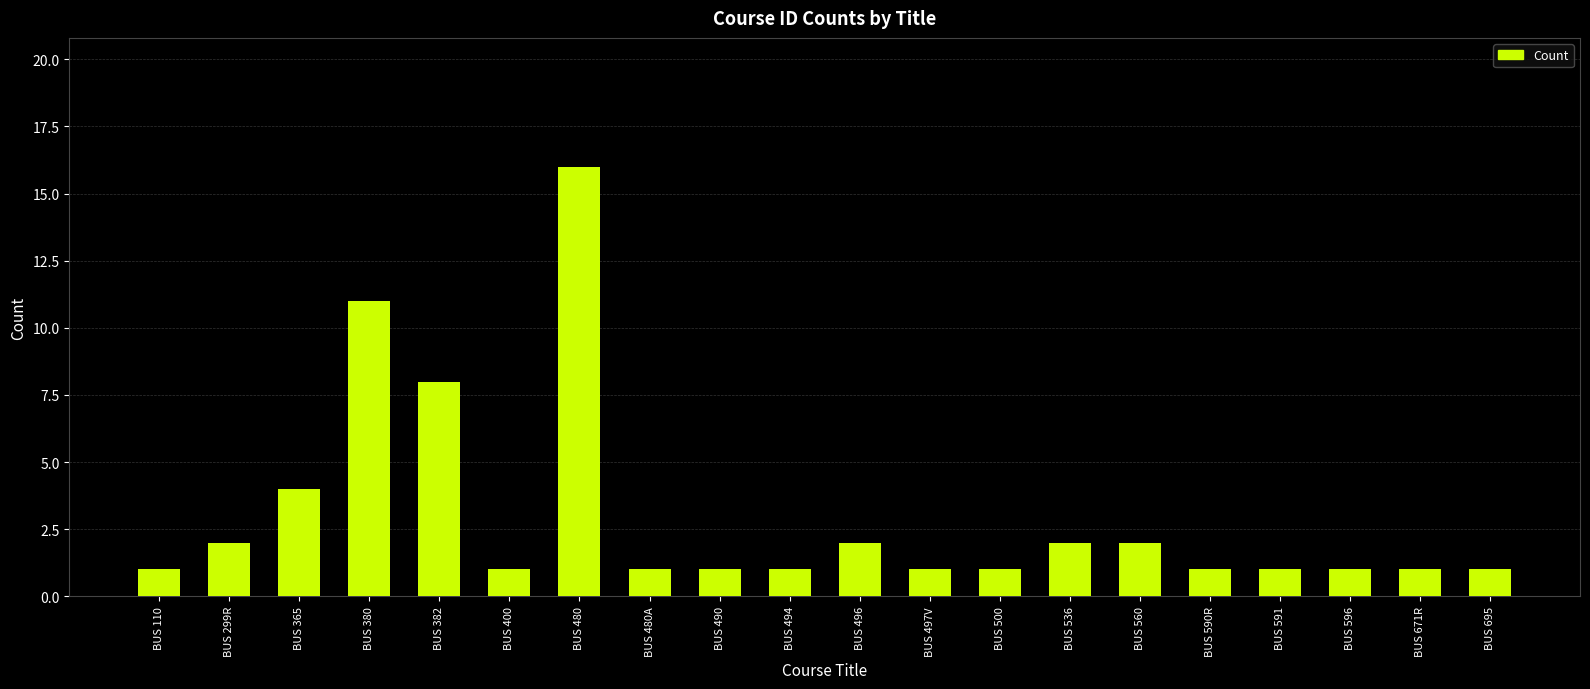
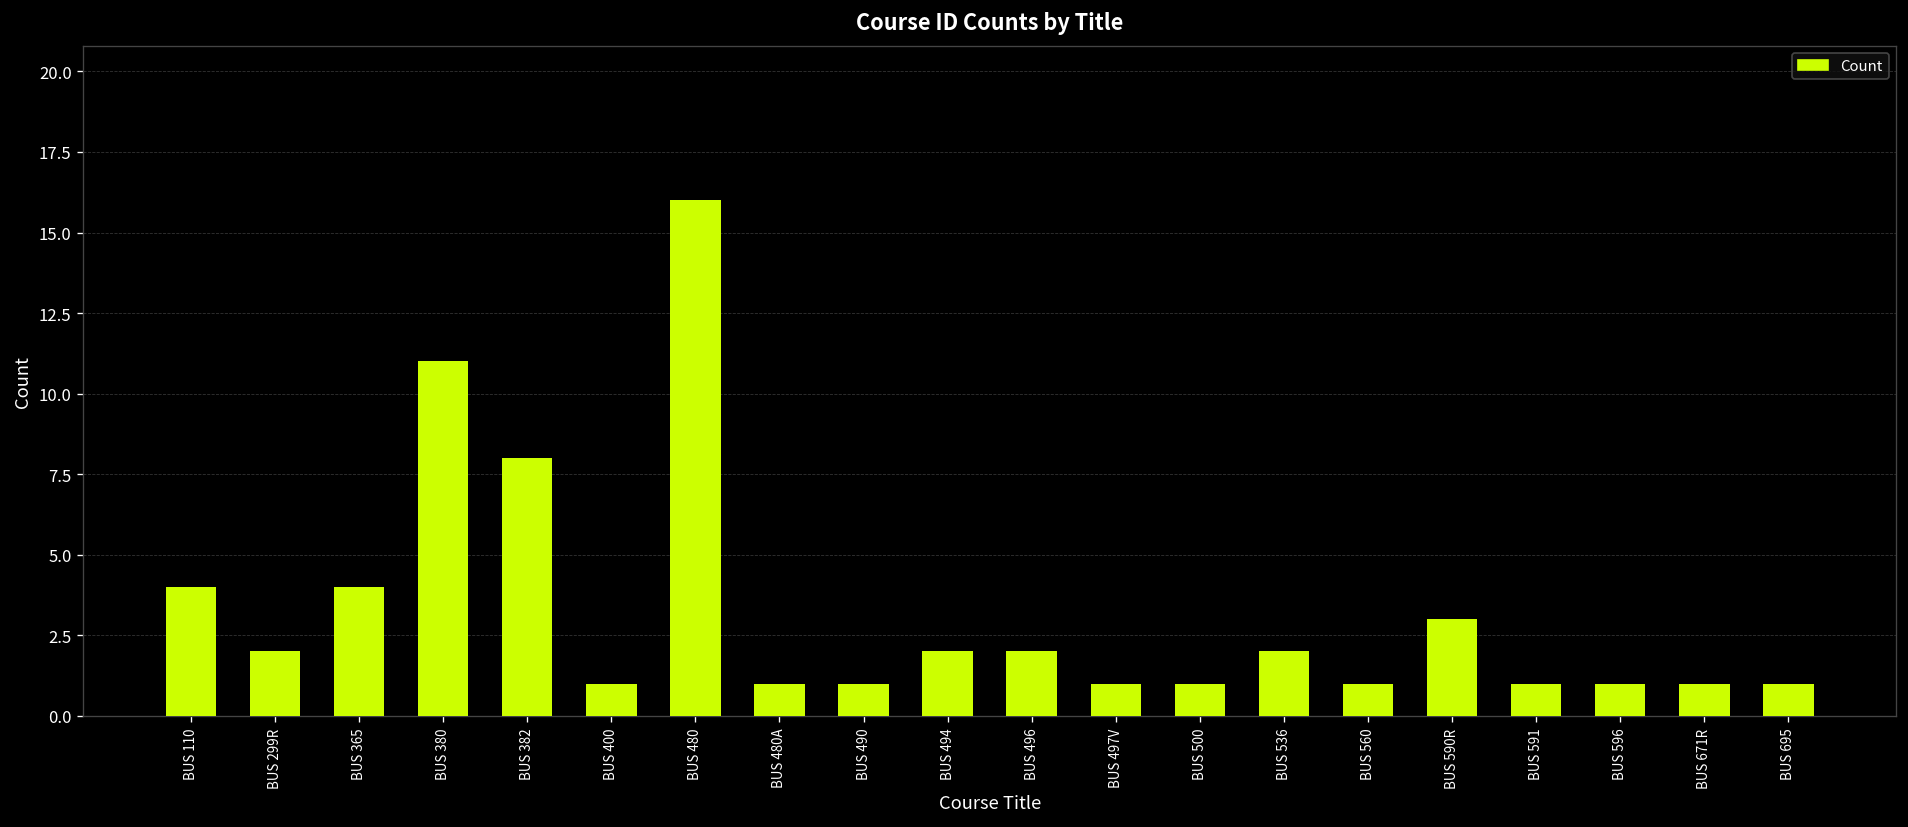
BUS 110: 1 -> 4
BUS 494: 1 -> 2
BUS 560: 2 -> 1
BUS 590R: 1 -> 3
